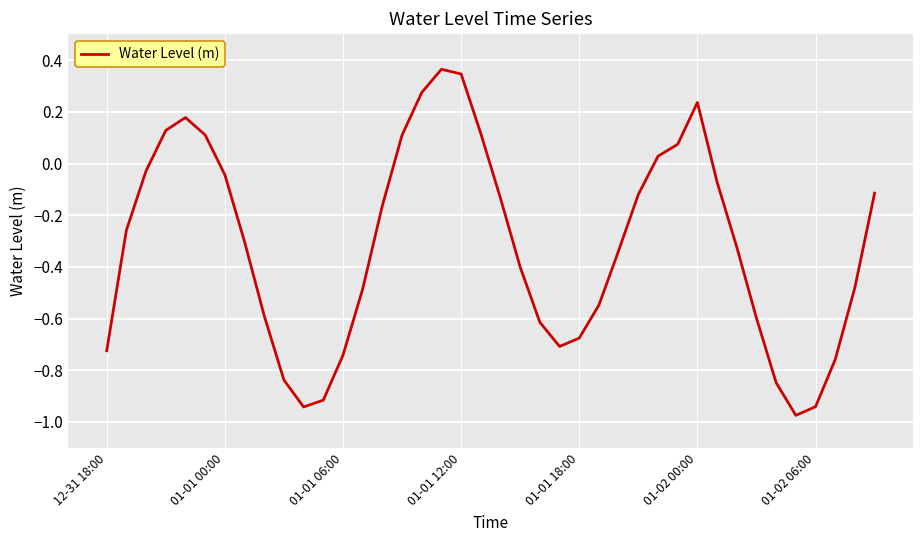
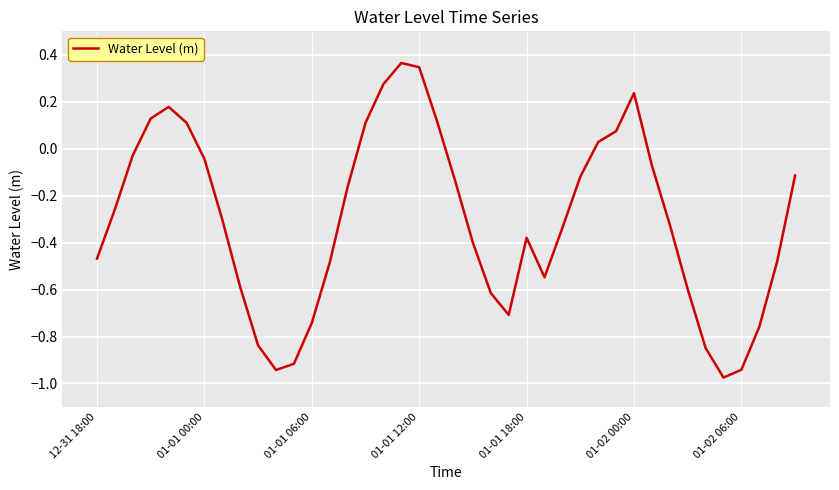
12-31 18:00: -0.72 -> -0.47
01-01 18:00: -0.68 -> -0.38
